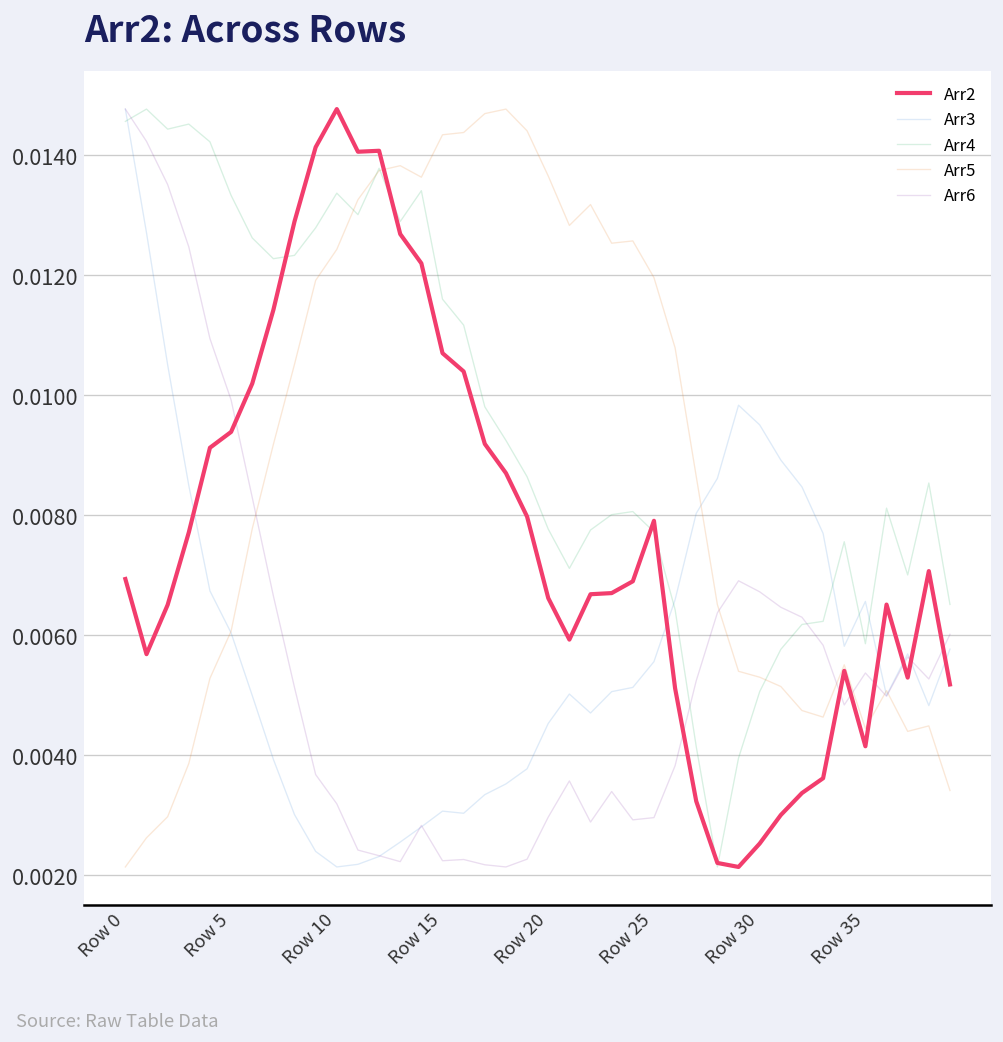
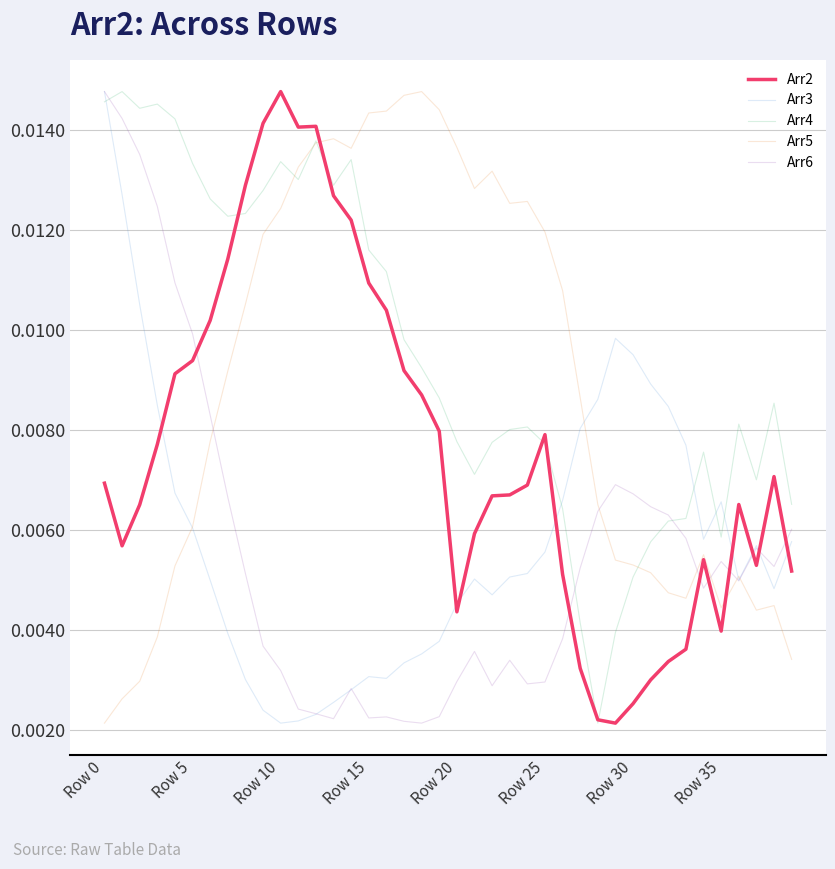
Arr2, Row 15: 0.0107 -> 0.0109
Arr2, Row 20: 0.0066 -> 0.0044
Arr2, Row 35: 0.0042 -> 0.0040
